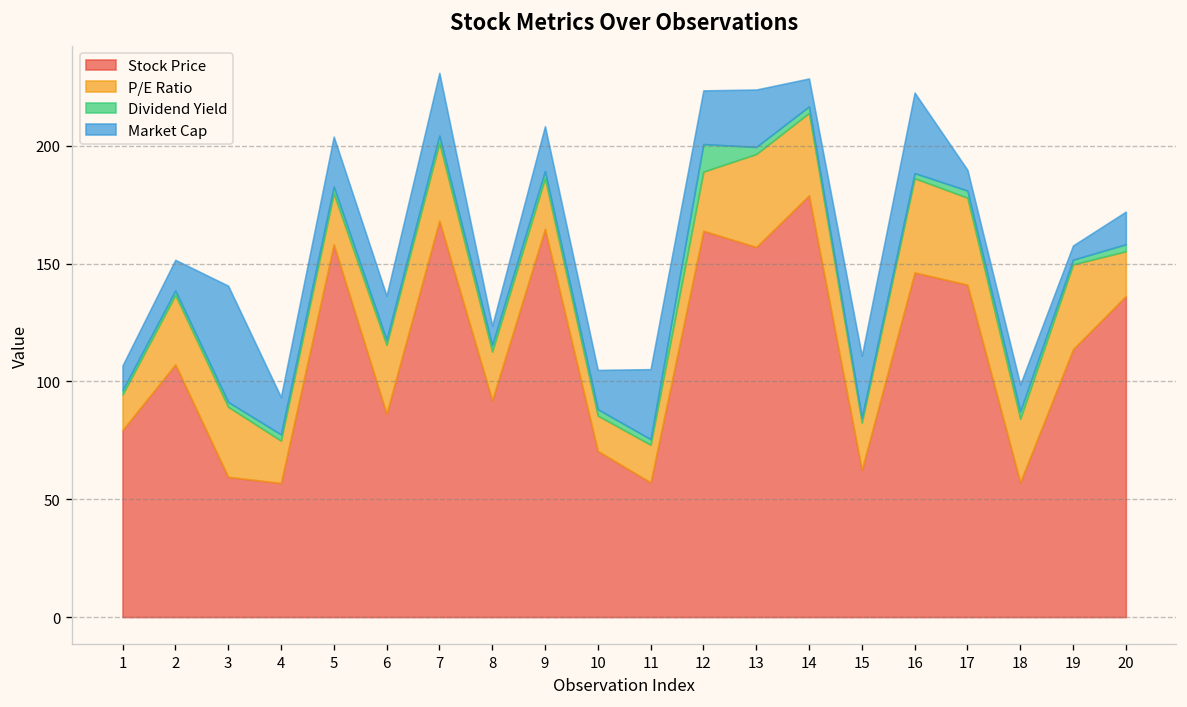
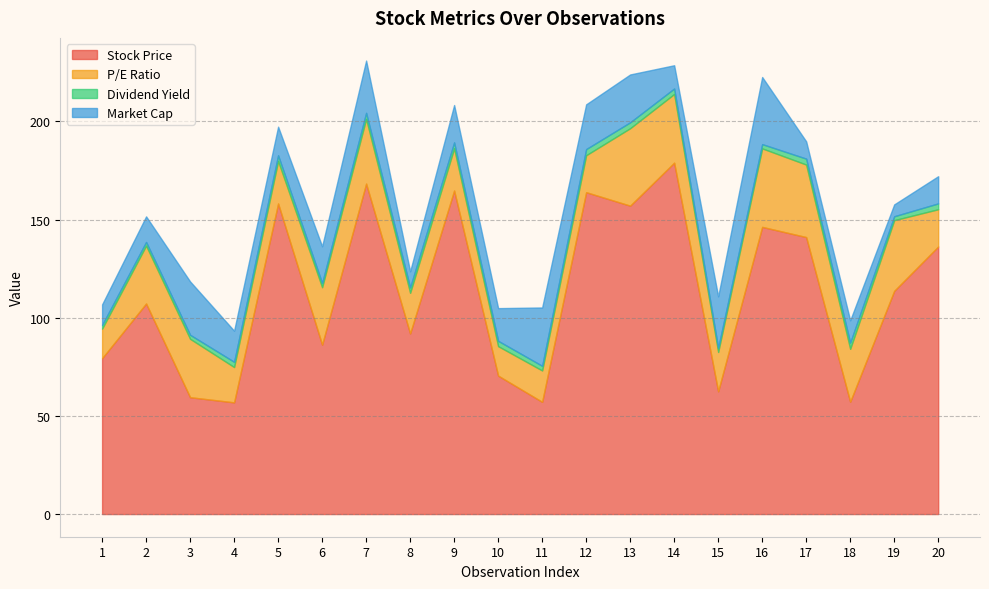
Market Cap, 3: 49 -> 27
Market Cap, 5: 21 -> 15
P/E Ratio, 12: 25 -> 19
Dividend Yield, 12: 12 -> 3
